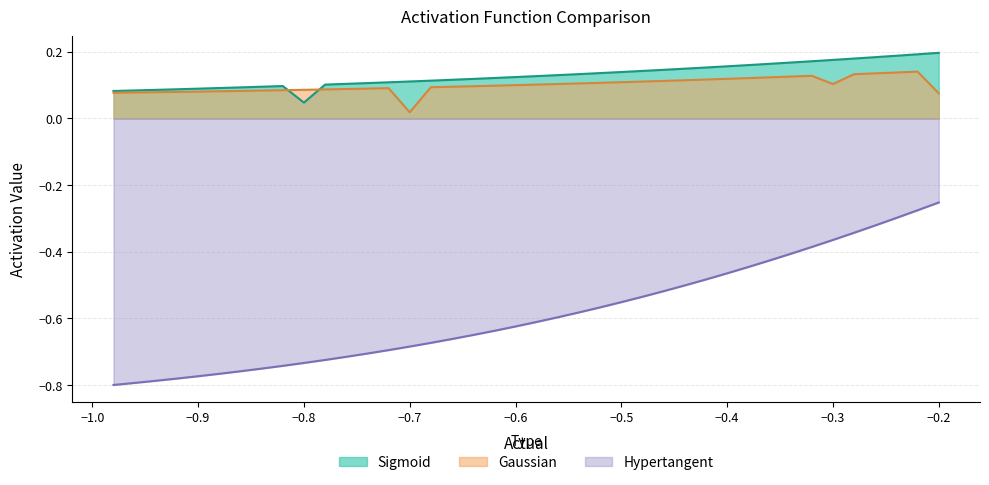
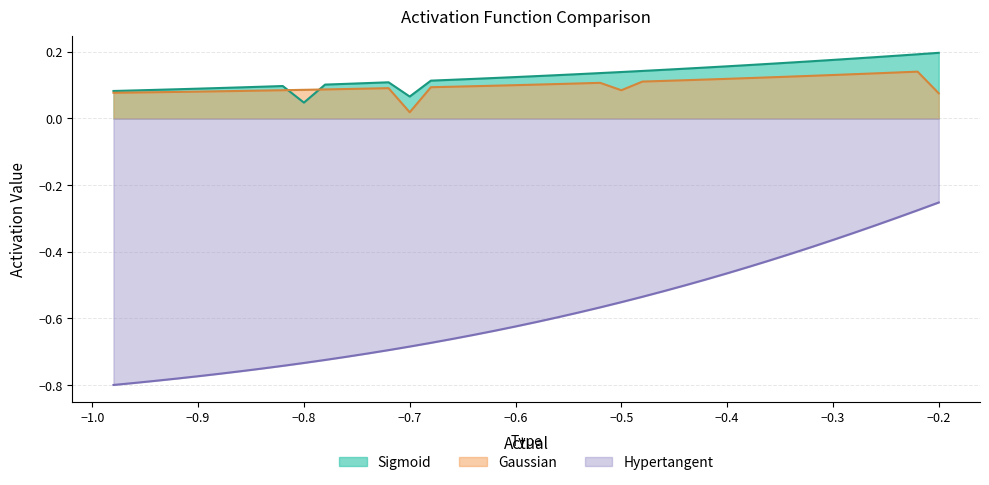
Sigmoid, −0.7: 0.11 -> 0.07
Gaussian, −0.5: 0.11 -> 0.08
Gaussian, −0.3: 0.10 -> 0.13
